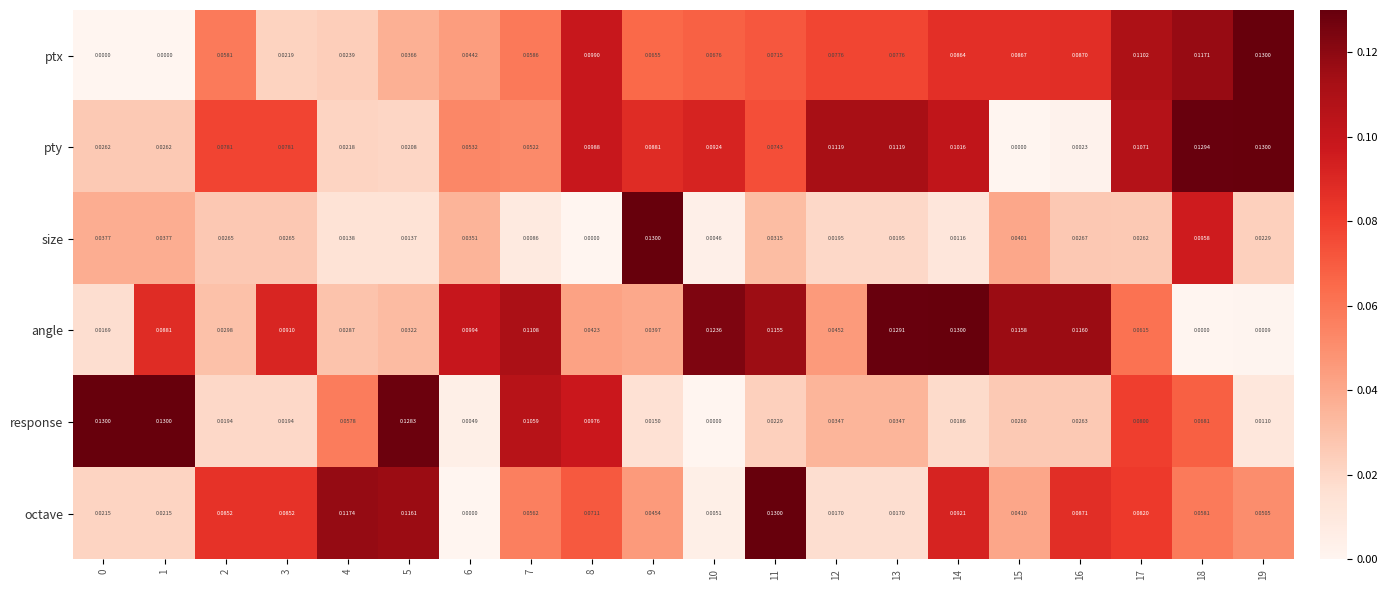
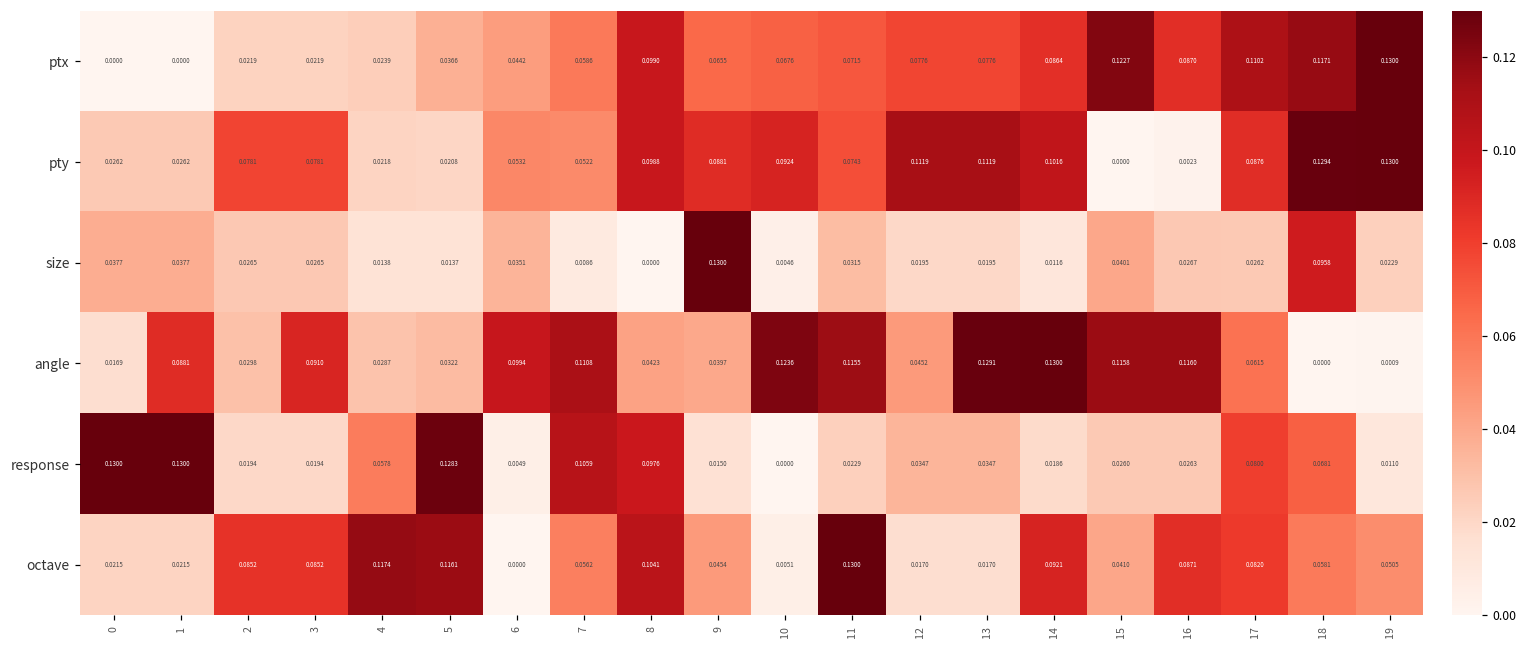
ptx, 2: 0.0581 -> 0.0219
ptx, 15: 0.0867 -> 0.1227
pty, 17: 0.1071 -> 0.0876
octave, 8: 0.0711 -> 0.1041
